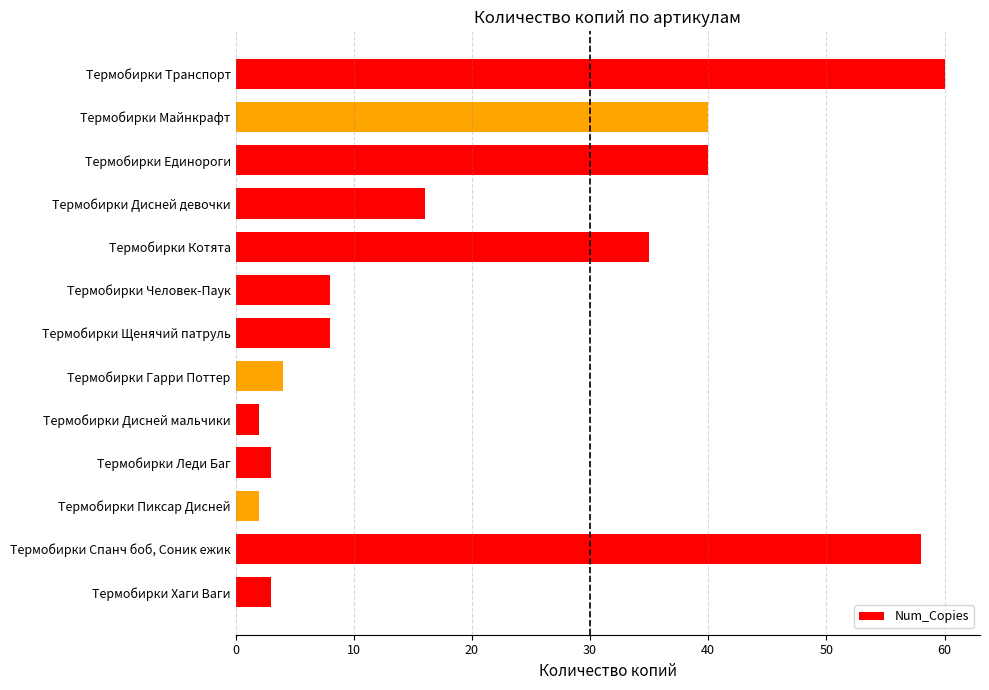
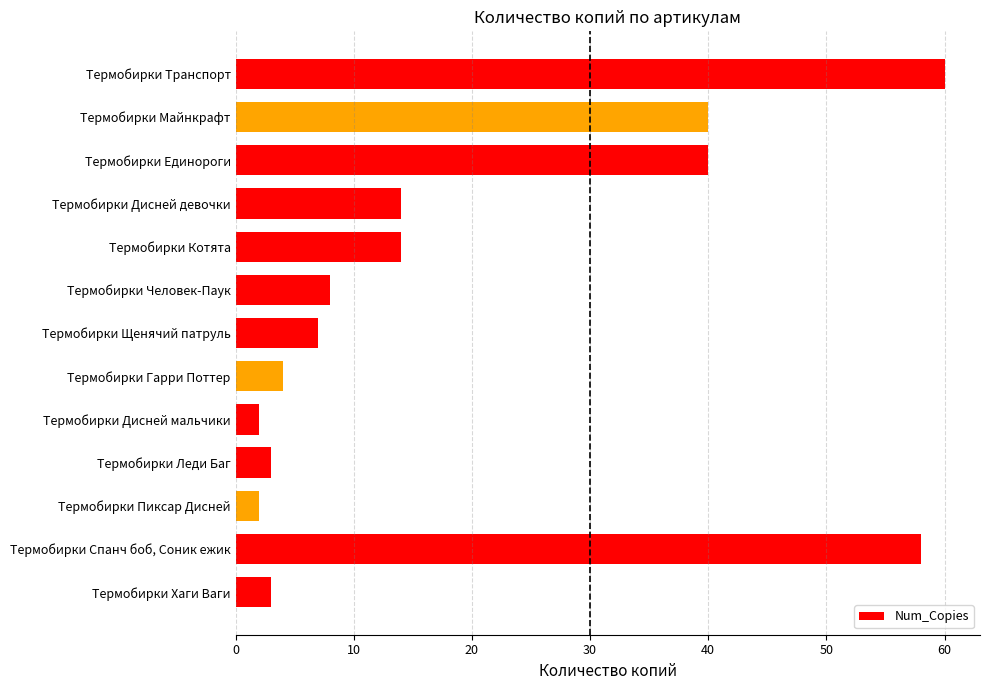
Термобирки Дисней девочки: 16 -> 14
Термобирки Котята: 35 -> 14
Термобирки Щенячий патруль: 8 -> 7
